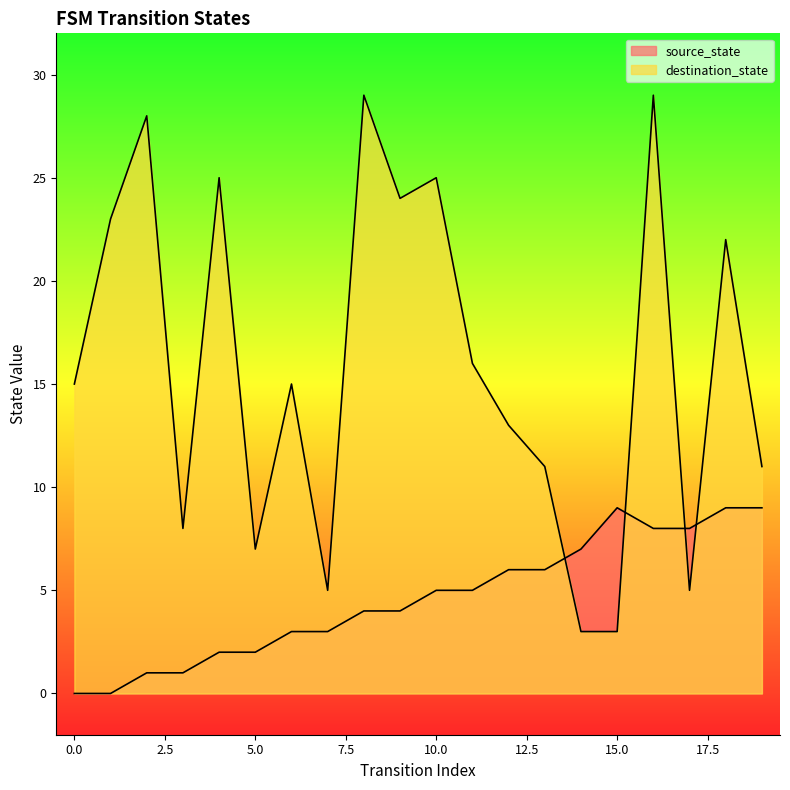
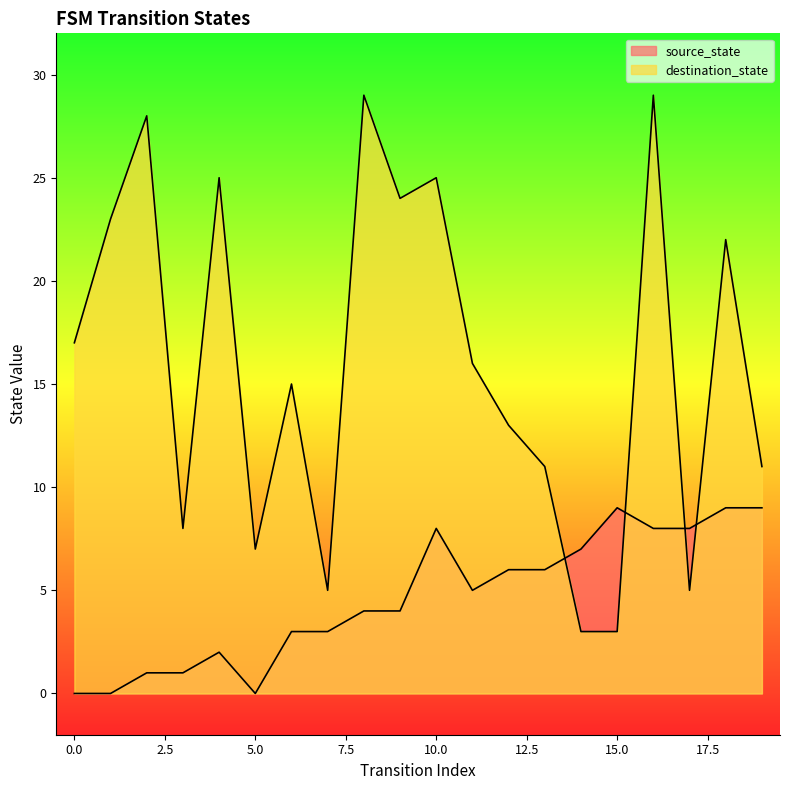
destination_state, 0.0: 15 -> 17
source_state, 5.0: 2 -> 0
source_state, 10.0: 5 -> 8
